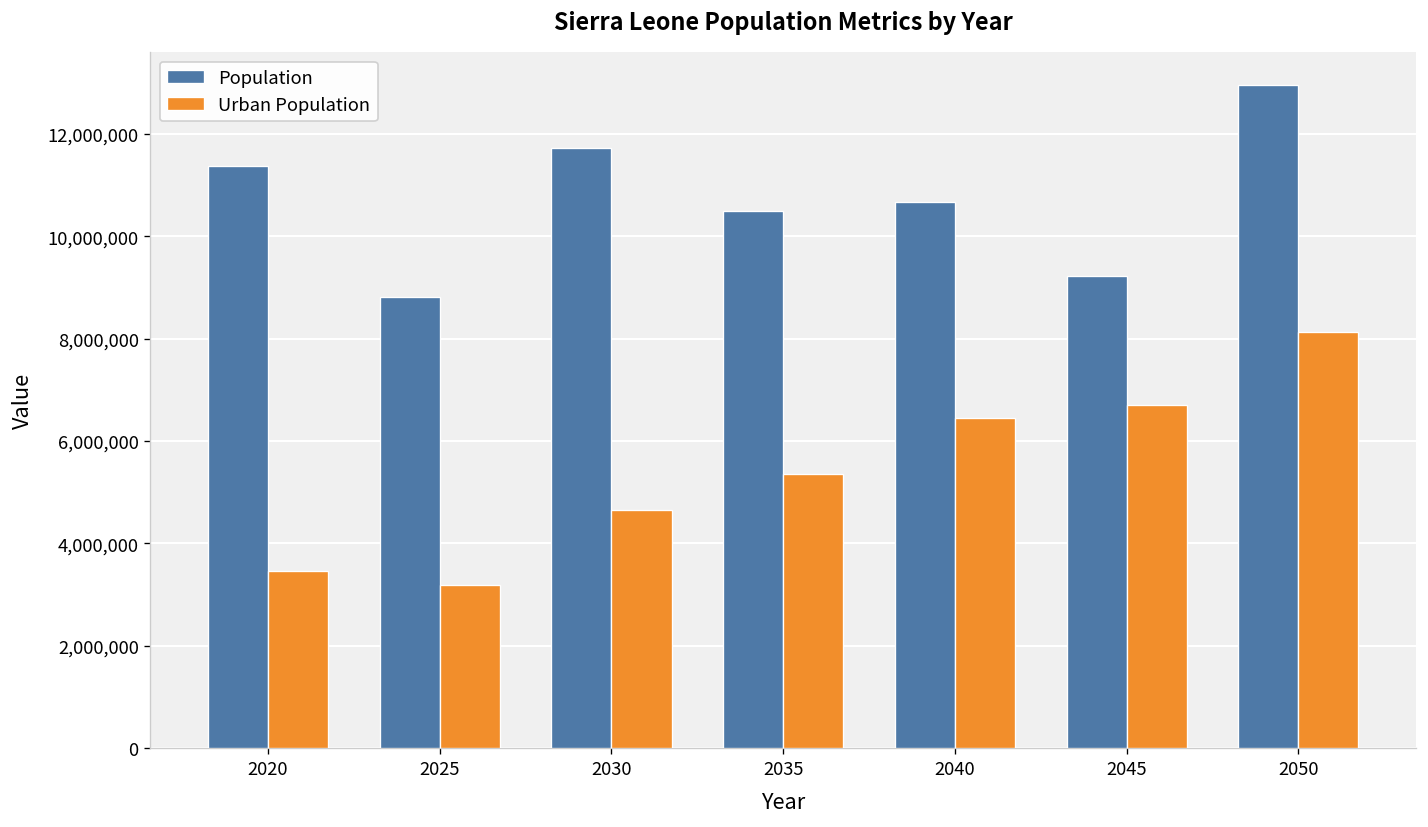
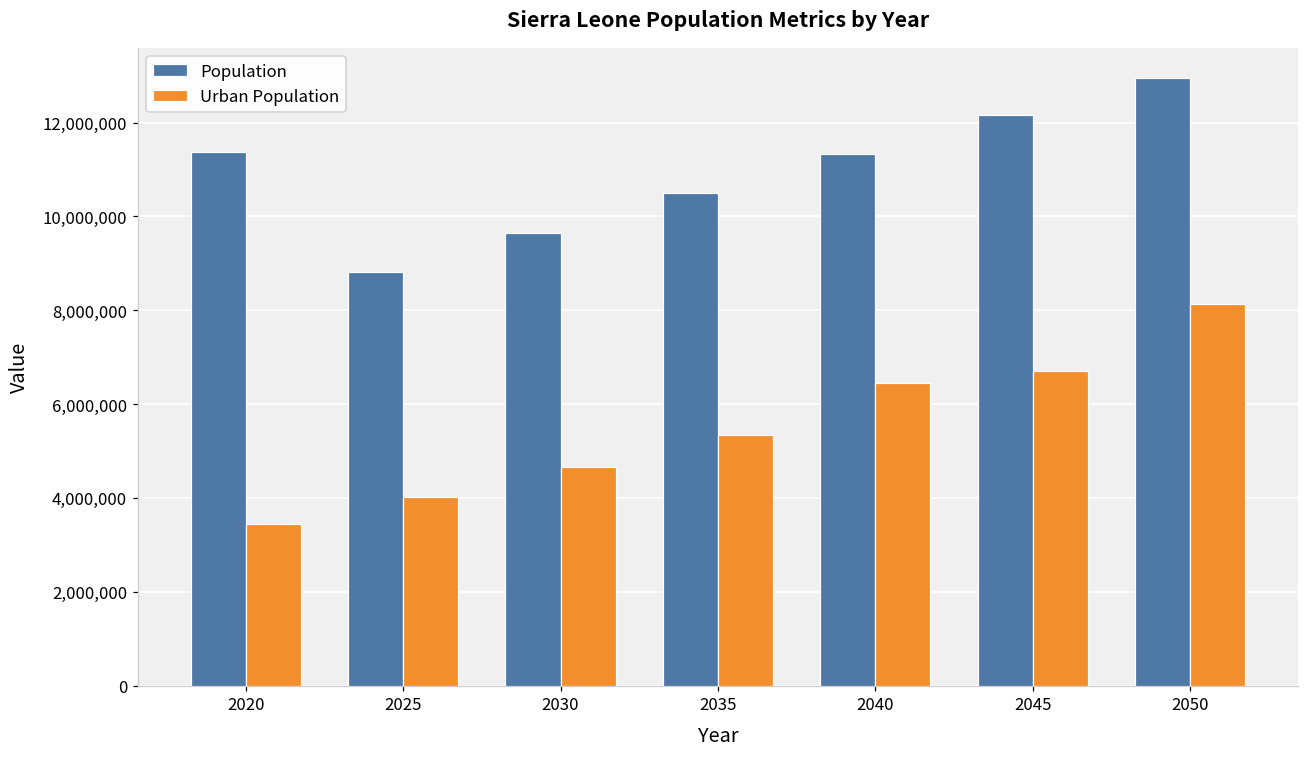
Urban Population, 2025: 3,200,000 -> 4,000,000
Population, 2030: 11,700,000 -> 9,600,000
Population, 2040: 10,700,000 -> 11,300,000
Population, 2045: 9,200,000 -> 12,200,000
